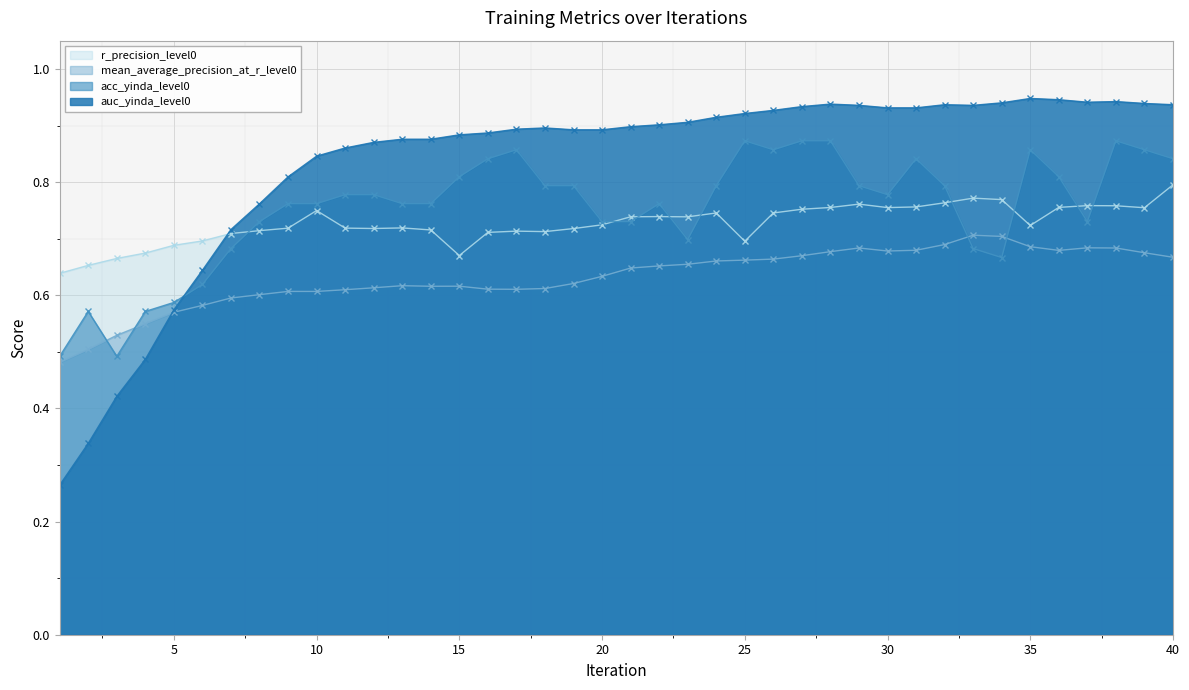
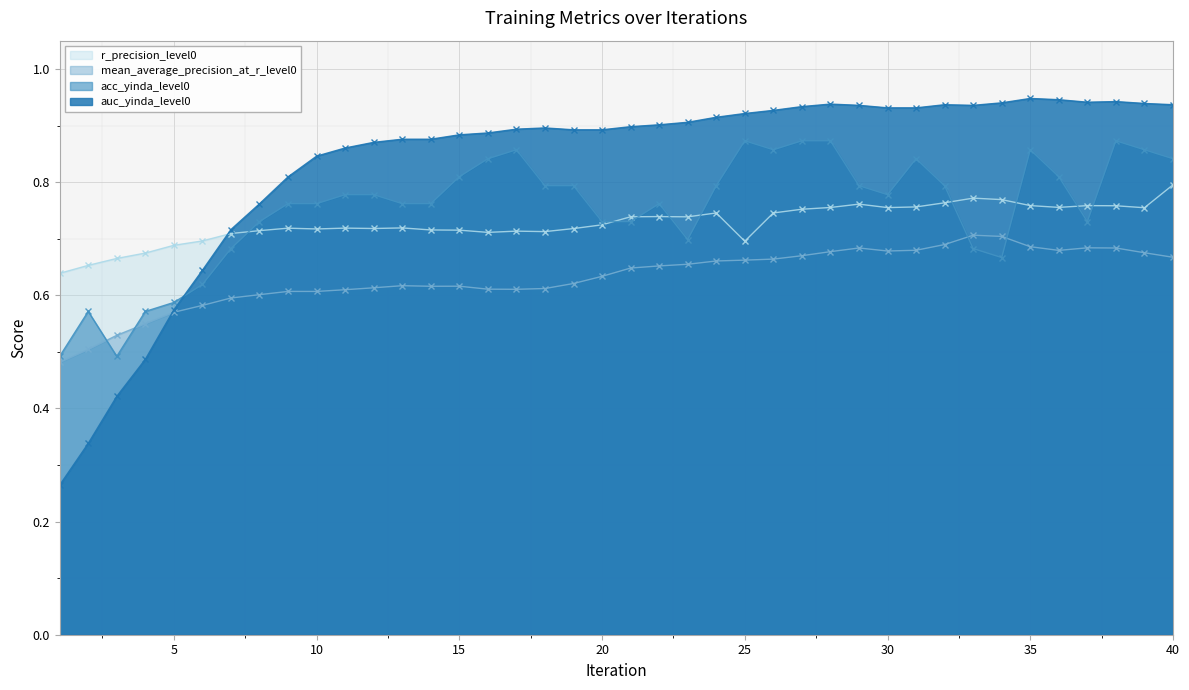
r_precision_level0, 10: 0.75 -> 0.72
r_precision_level0, 15: 0.67 -> 0.72
r_precision_level0, 35: 0.72 -> 0.76
